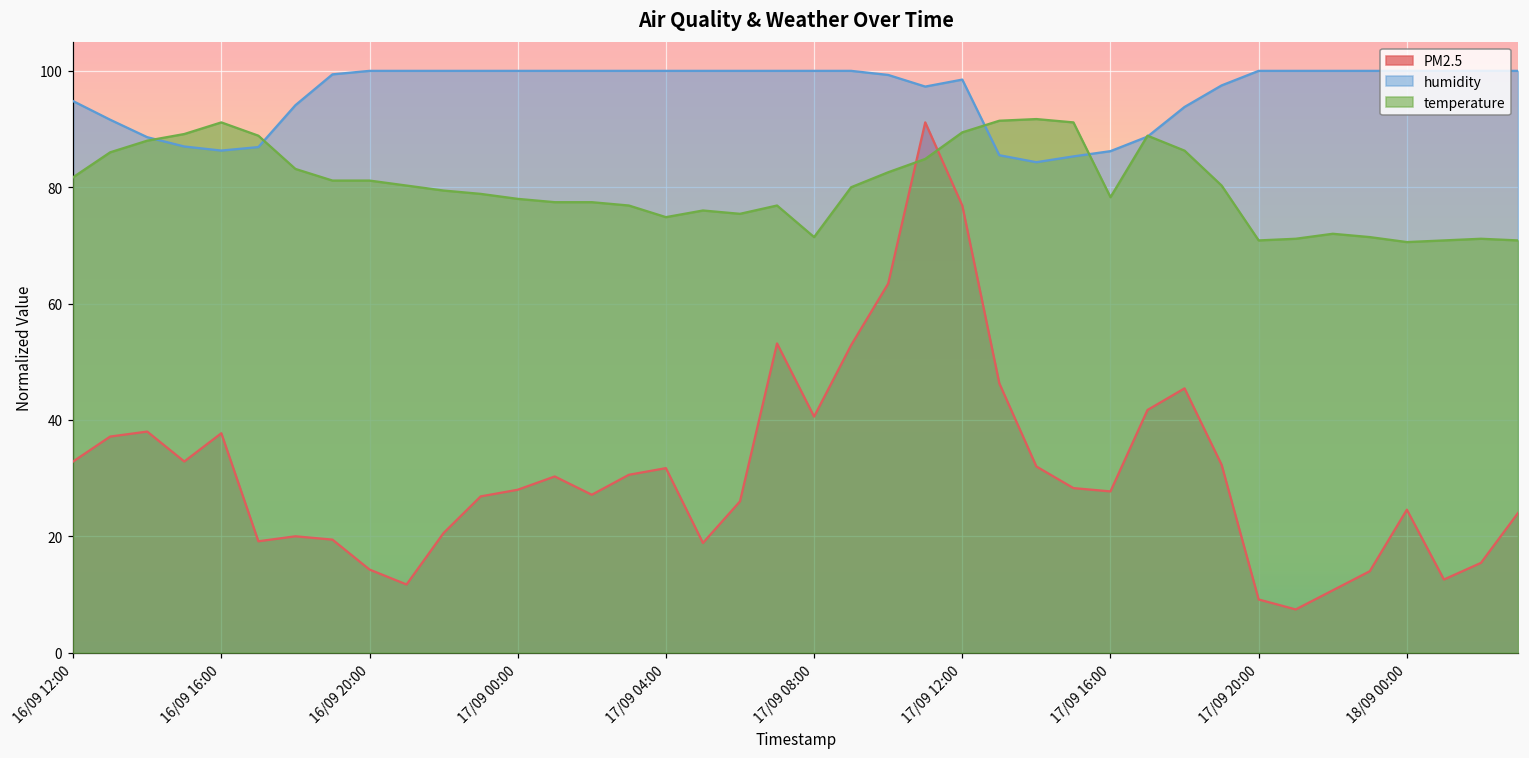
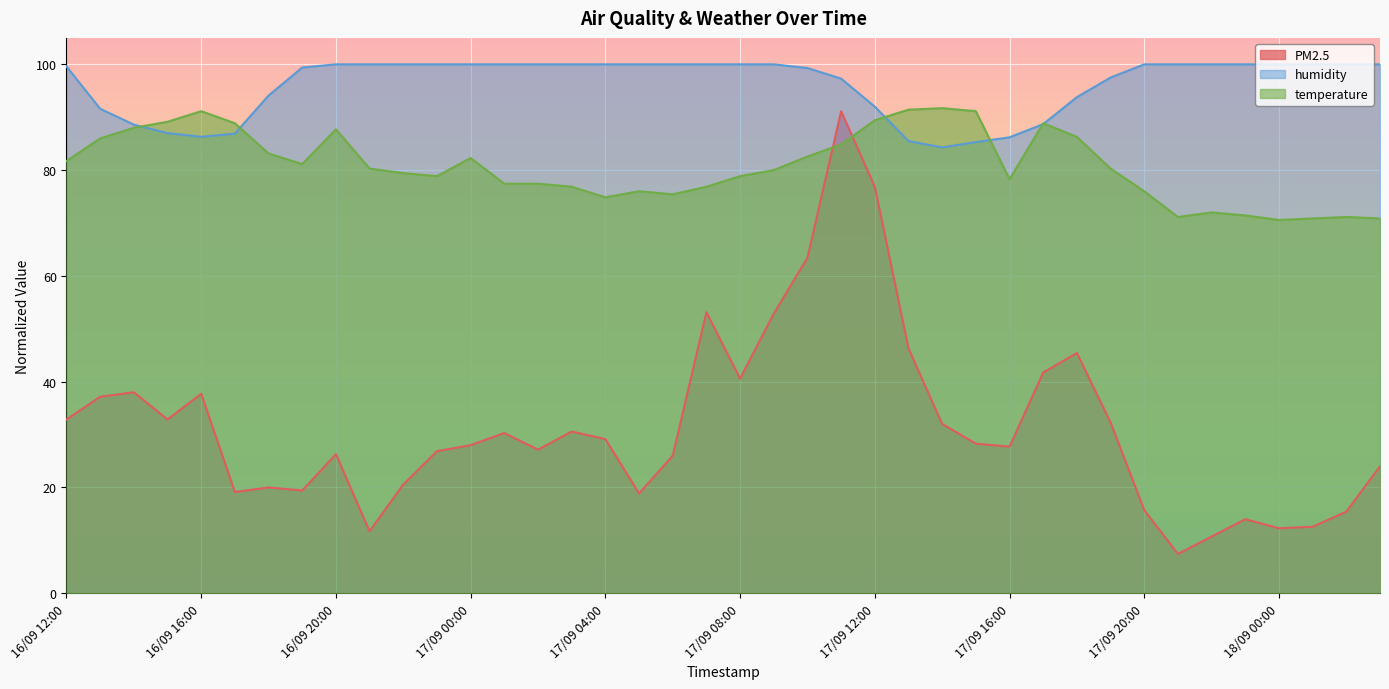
humidity, 16/09 12:00: 95 -> 100
PM2.5, 16/09 20:00: 14 -> 26
temperature, 16/09 20:00: 81 -> 88
temperature, 17/09 00:00: 78 -> 82
PM2.5, 17/09 04:00: 32 -> 29
temperature, 17/09 08:00: 71 -> 79
humidity, 17/09 12:00: 99 -> 92
PM2.5, 17/09 20:00: 9 -> 16
temperature, 17/09 20:00: 71 -> 76
PM2.5, 18/09 00:00: 25 -> 12
